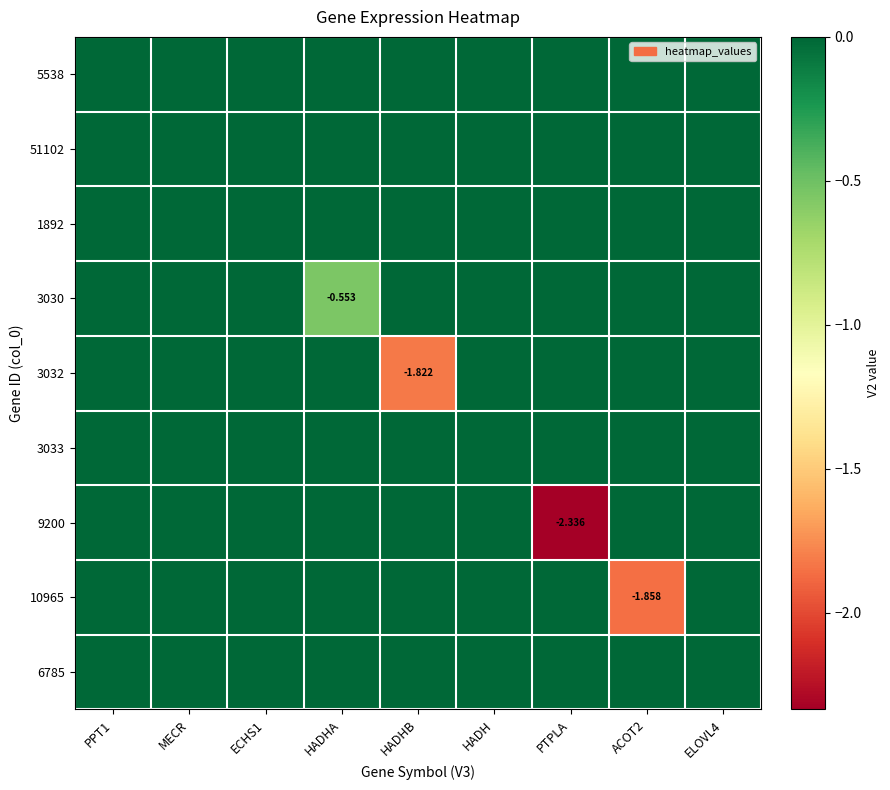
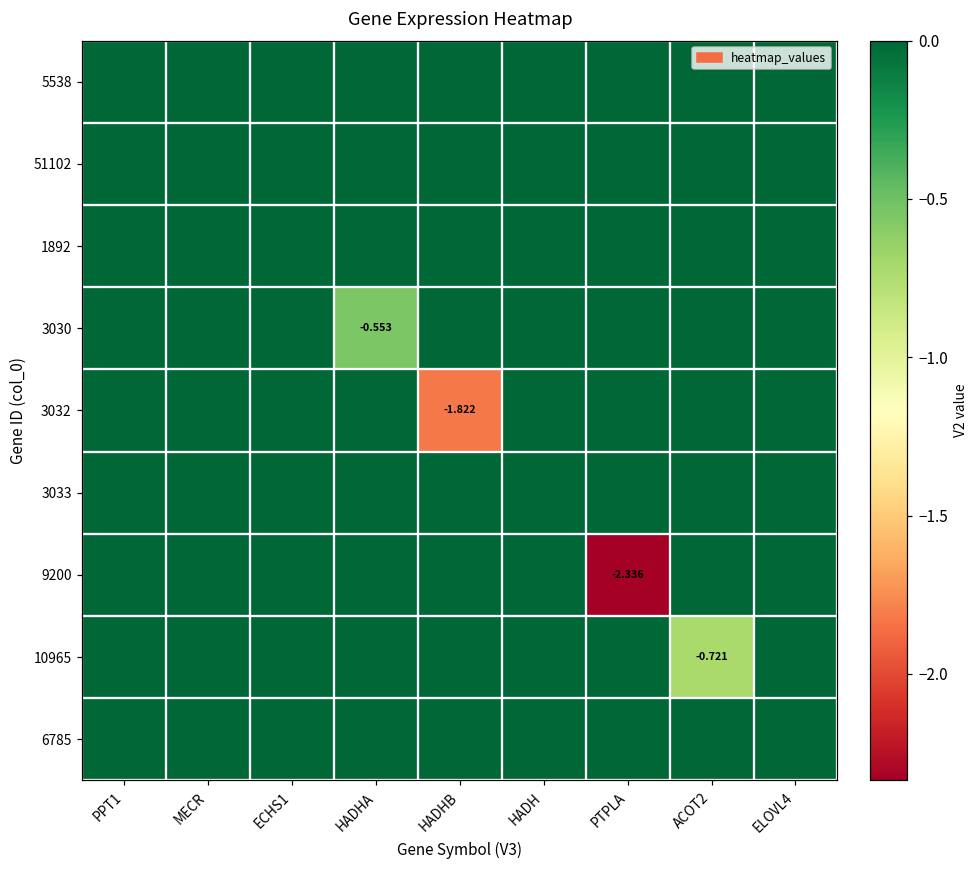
10965, ACOT2: -1.858 -> -0.721
